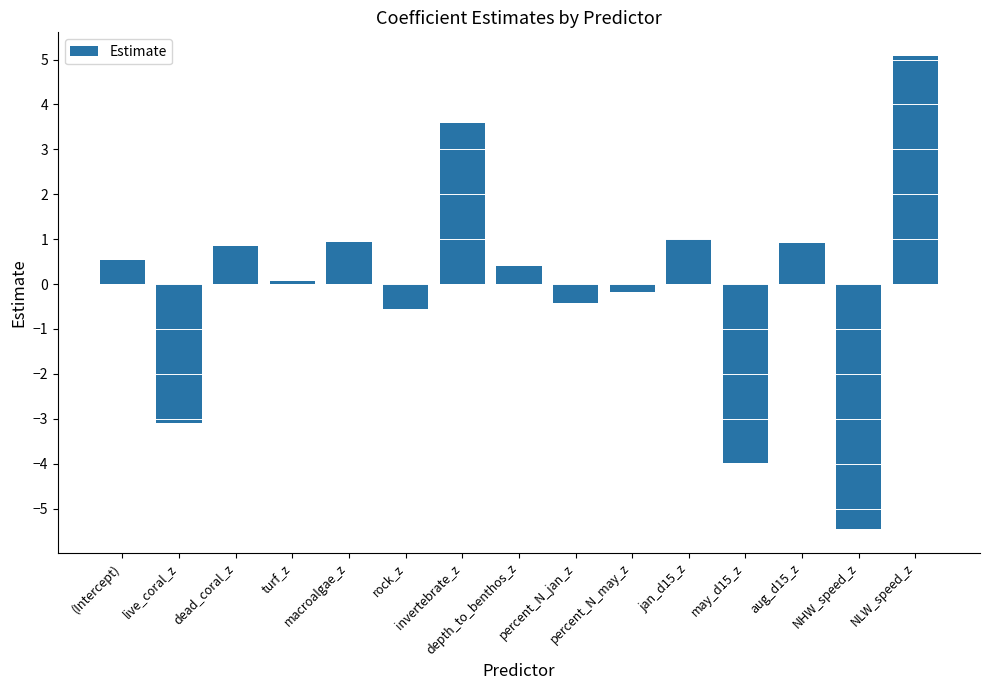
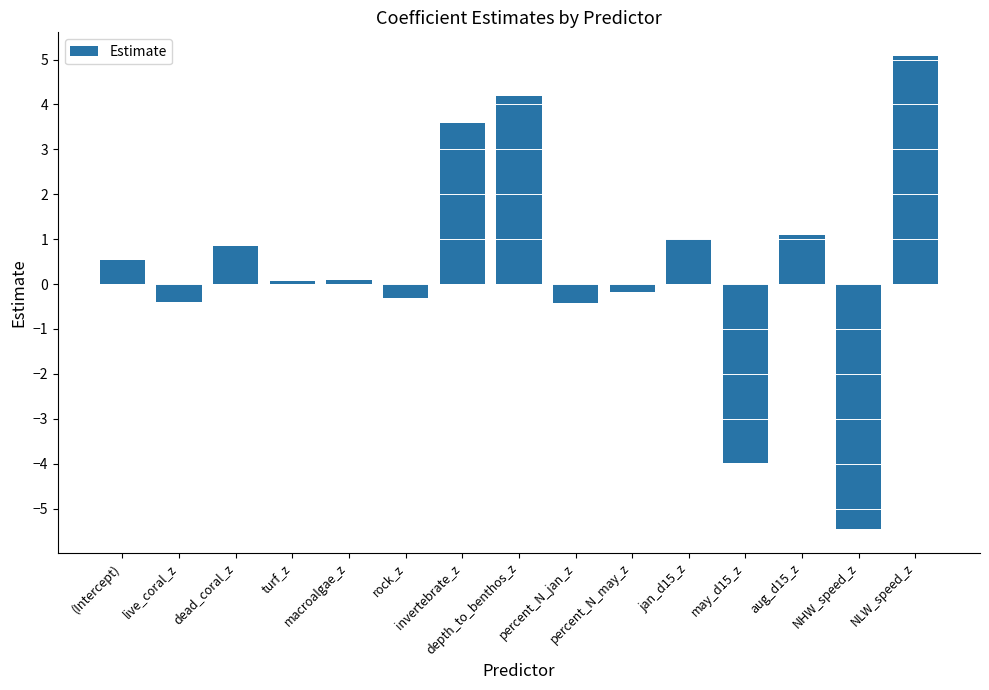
live_coral_z: -3.1 -> -0.4
macroalgae_z: 0.9 -> 0.1
rock_z: -0.6 -> -0.3
depth_to_benthos_z: 0.4 -> 4.2
aug_d15_z: 0.9 -> 1.1
